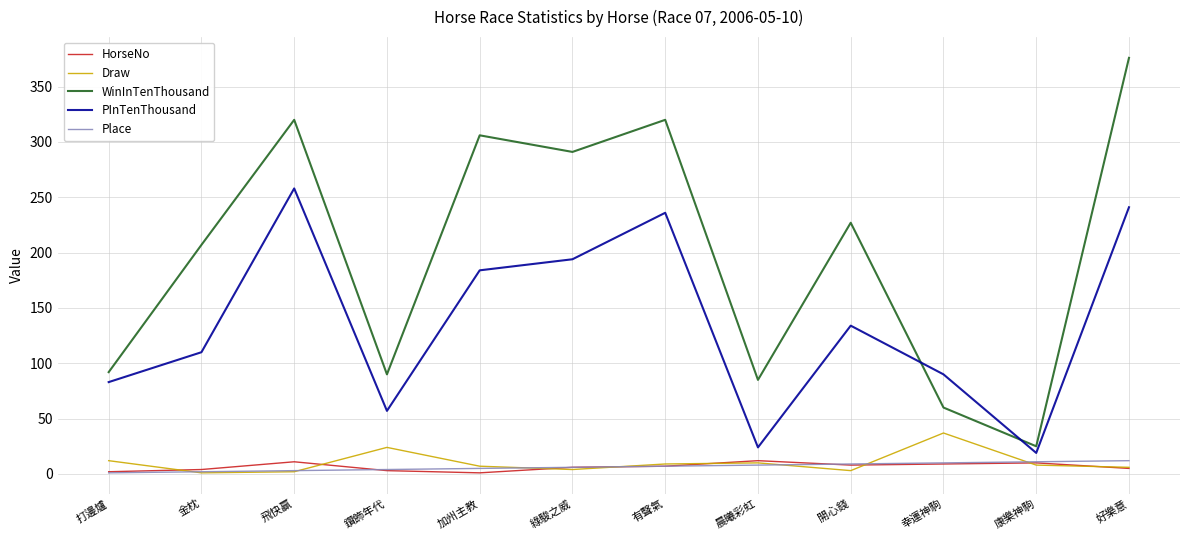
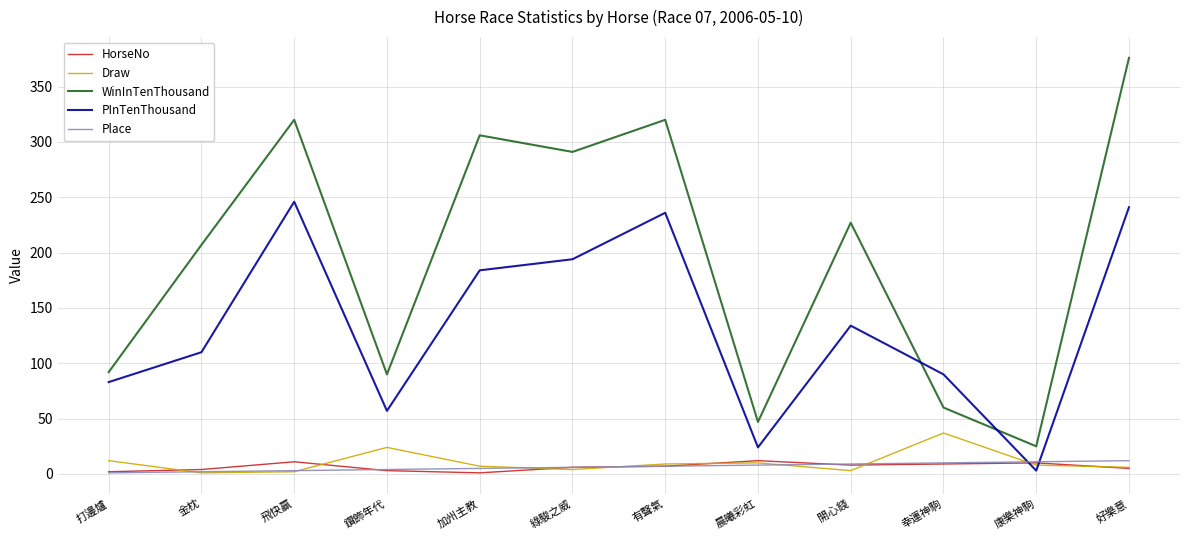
PInTenThousand, 飛快贏: 258 -> 246
WinInTenThousand, 晨曦彩虹: 85 -> 47
PInTenThousand, 康樂神駒: 19 -> 3
